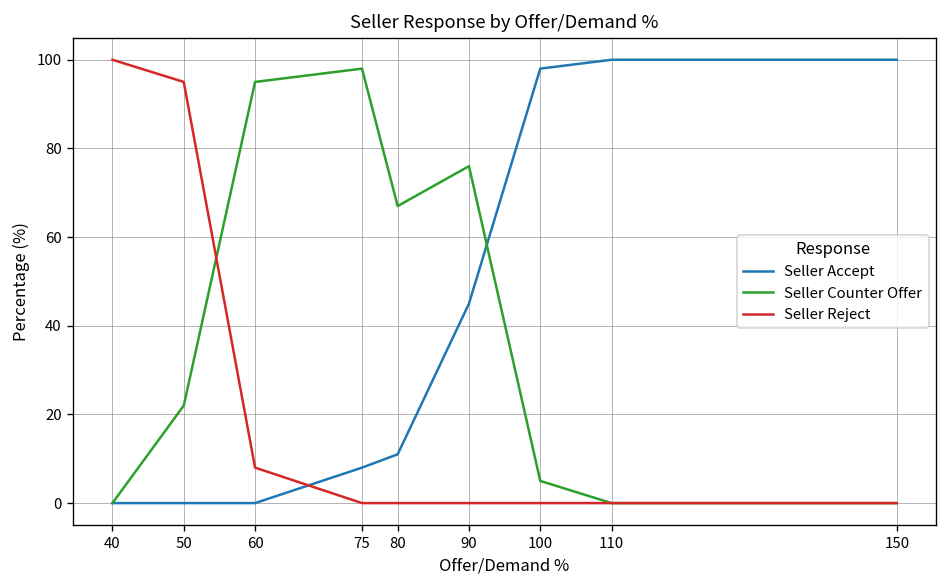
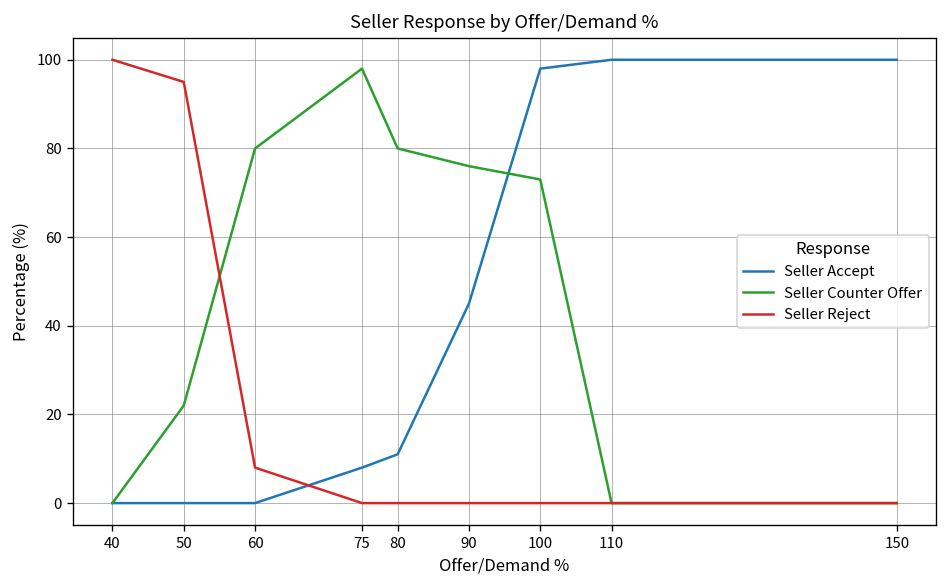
Seller Counter Offer, 60: 95 -> 80
Seller Counter Offer, 80: 67 -> 80
Seller Counter Offer, 100: 5 -> 73
